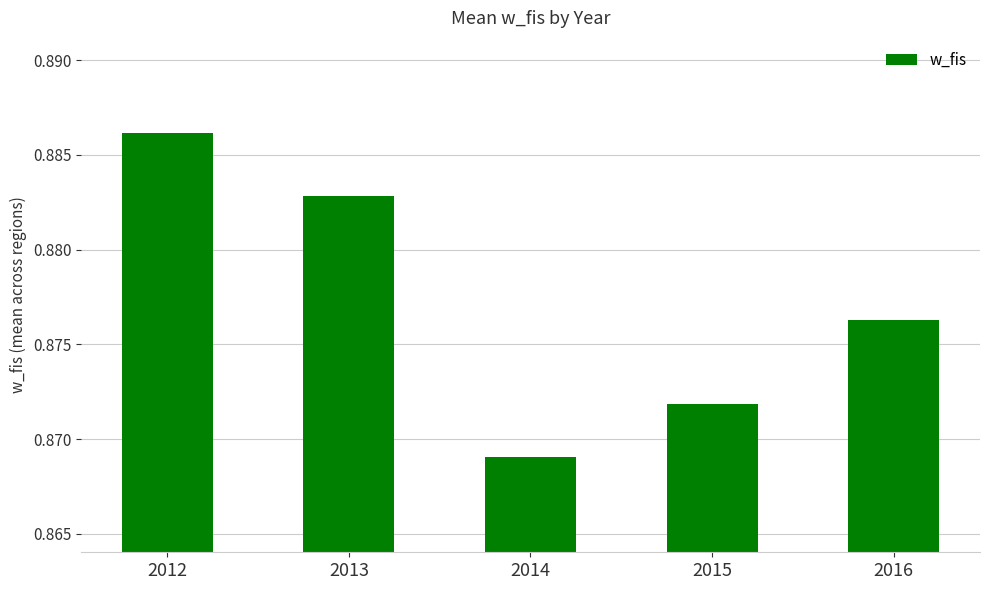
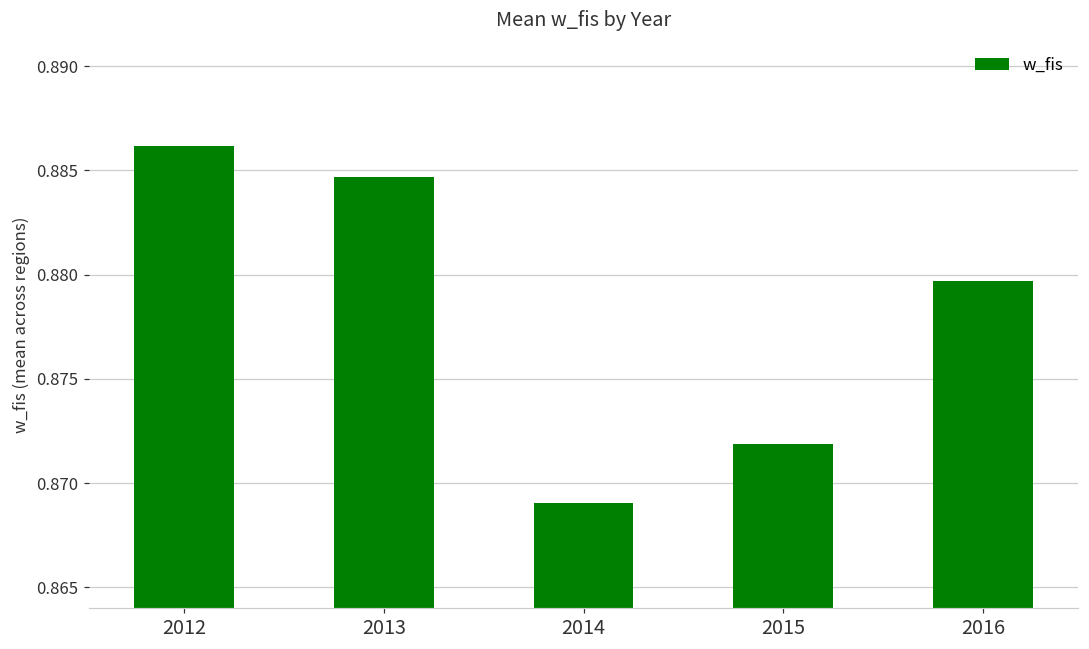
2013: 0.8828 -> 0.8847
2016: 0.8763 -> 0.8797
